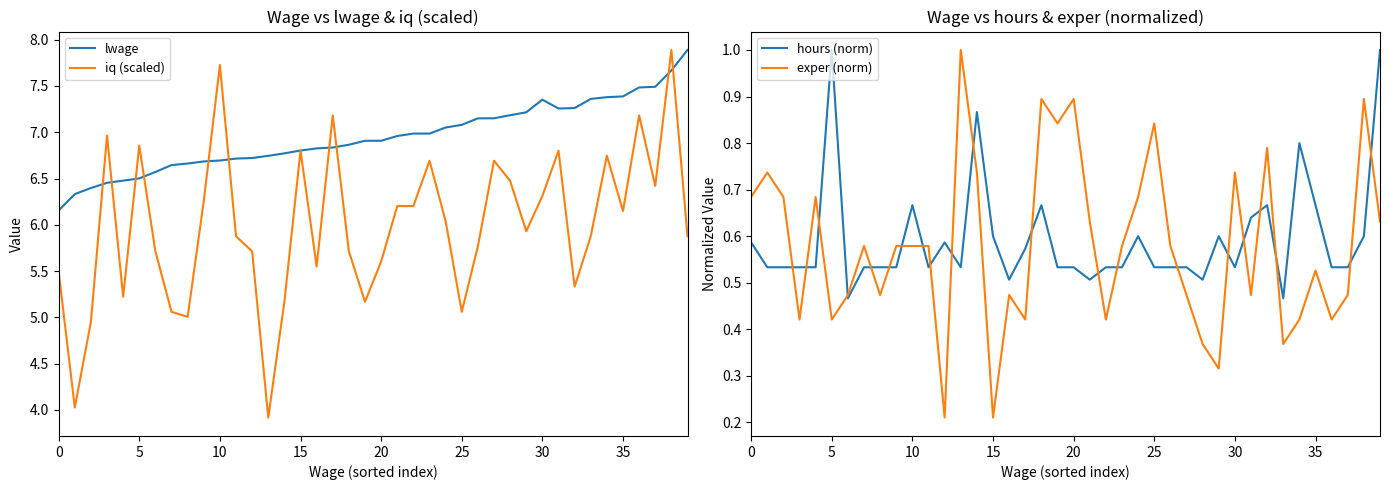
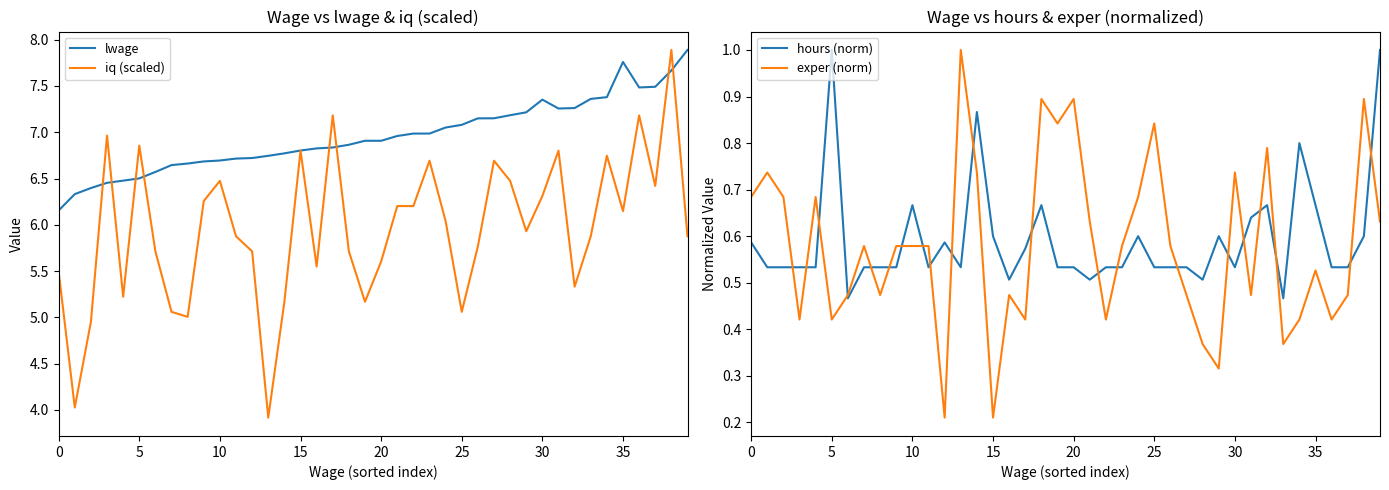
Wage vs lwage & iq (scaled), iq (scaled), 10: 7.7 -> 6.5
Wage vs lwage & iq (scaled), lwage, 35: 7.4 -> 7.8
